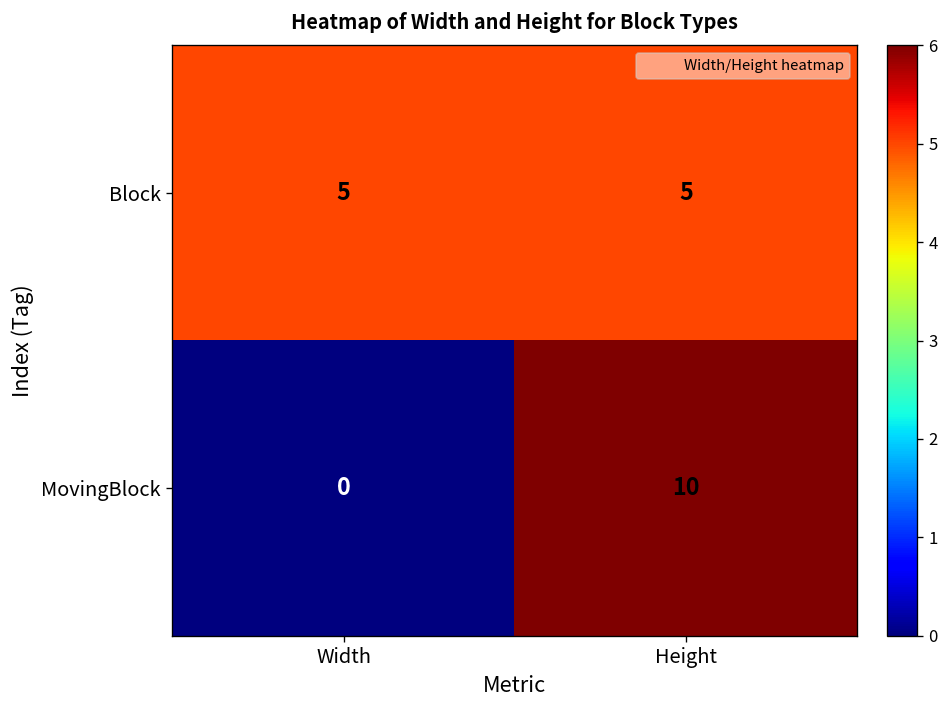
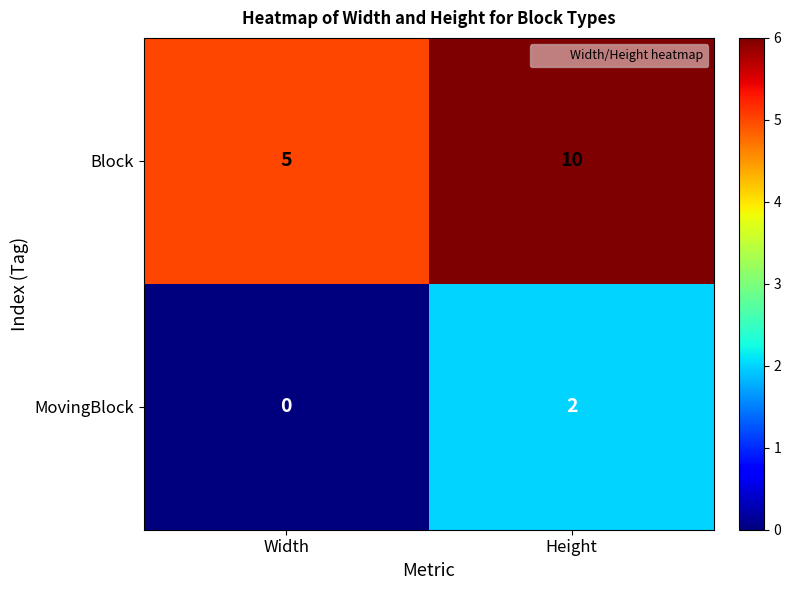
Block, Height: 5 -> 10
MovingBlock, Height: 10 -> 2
